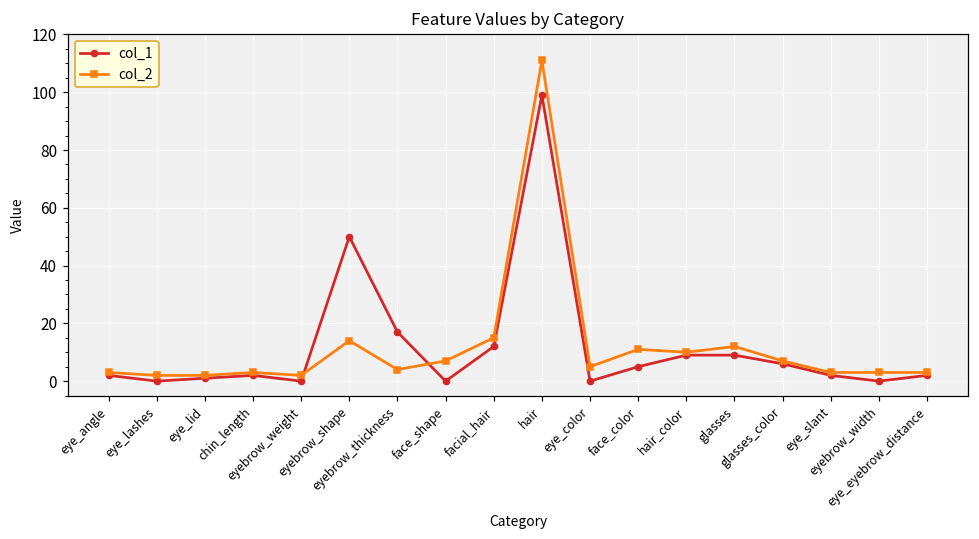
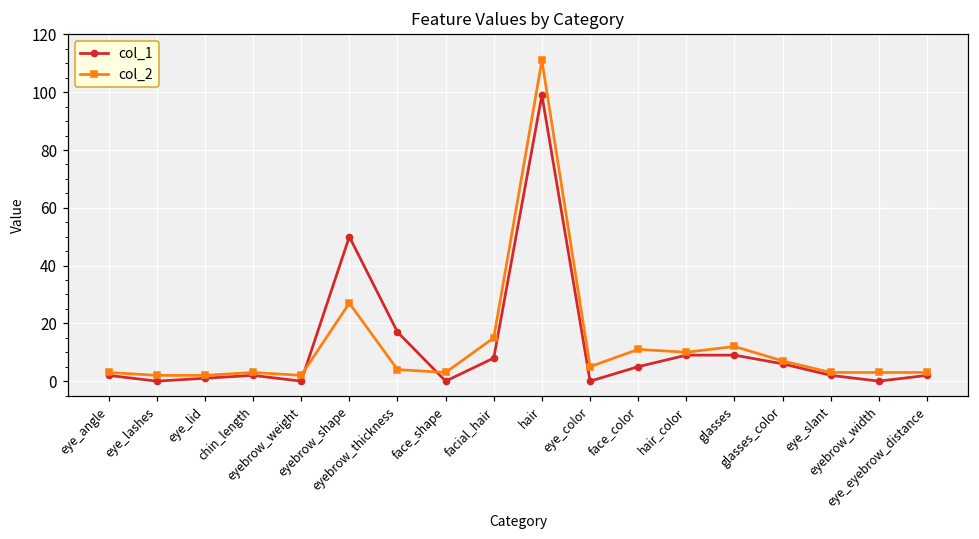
col_2, eyebrow_shape: 14 -> 27
col_2, face_shape: 7 -> 3
col_1, facial_hair: 12 -> 8
